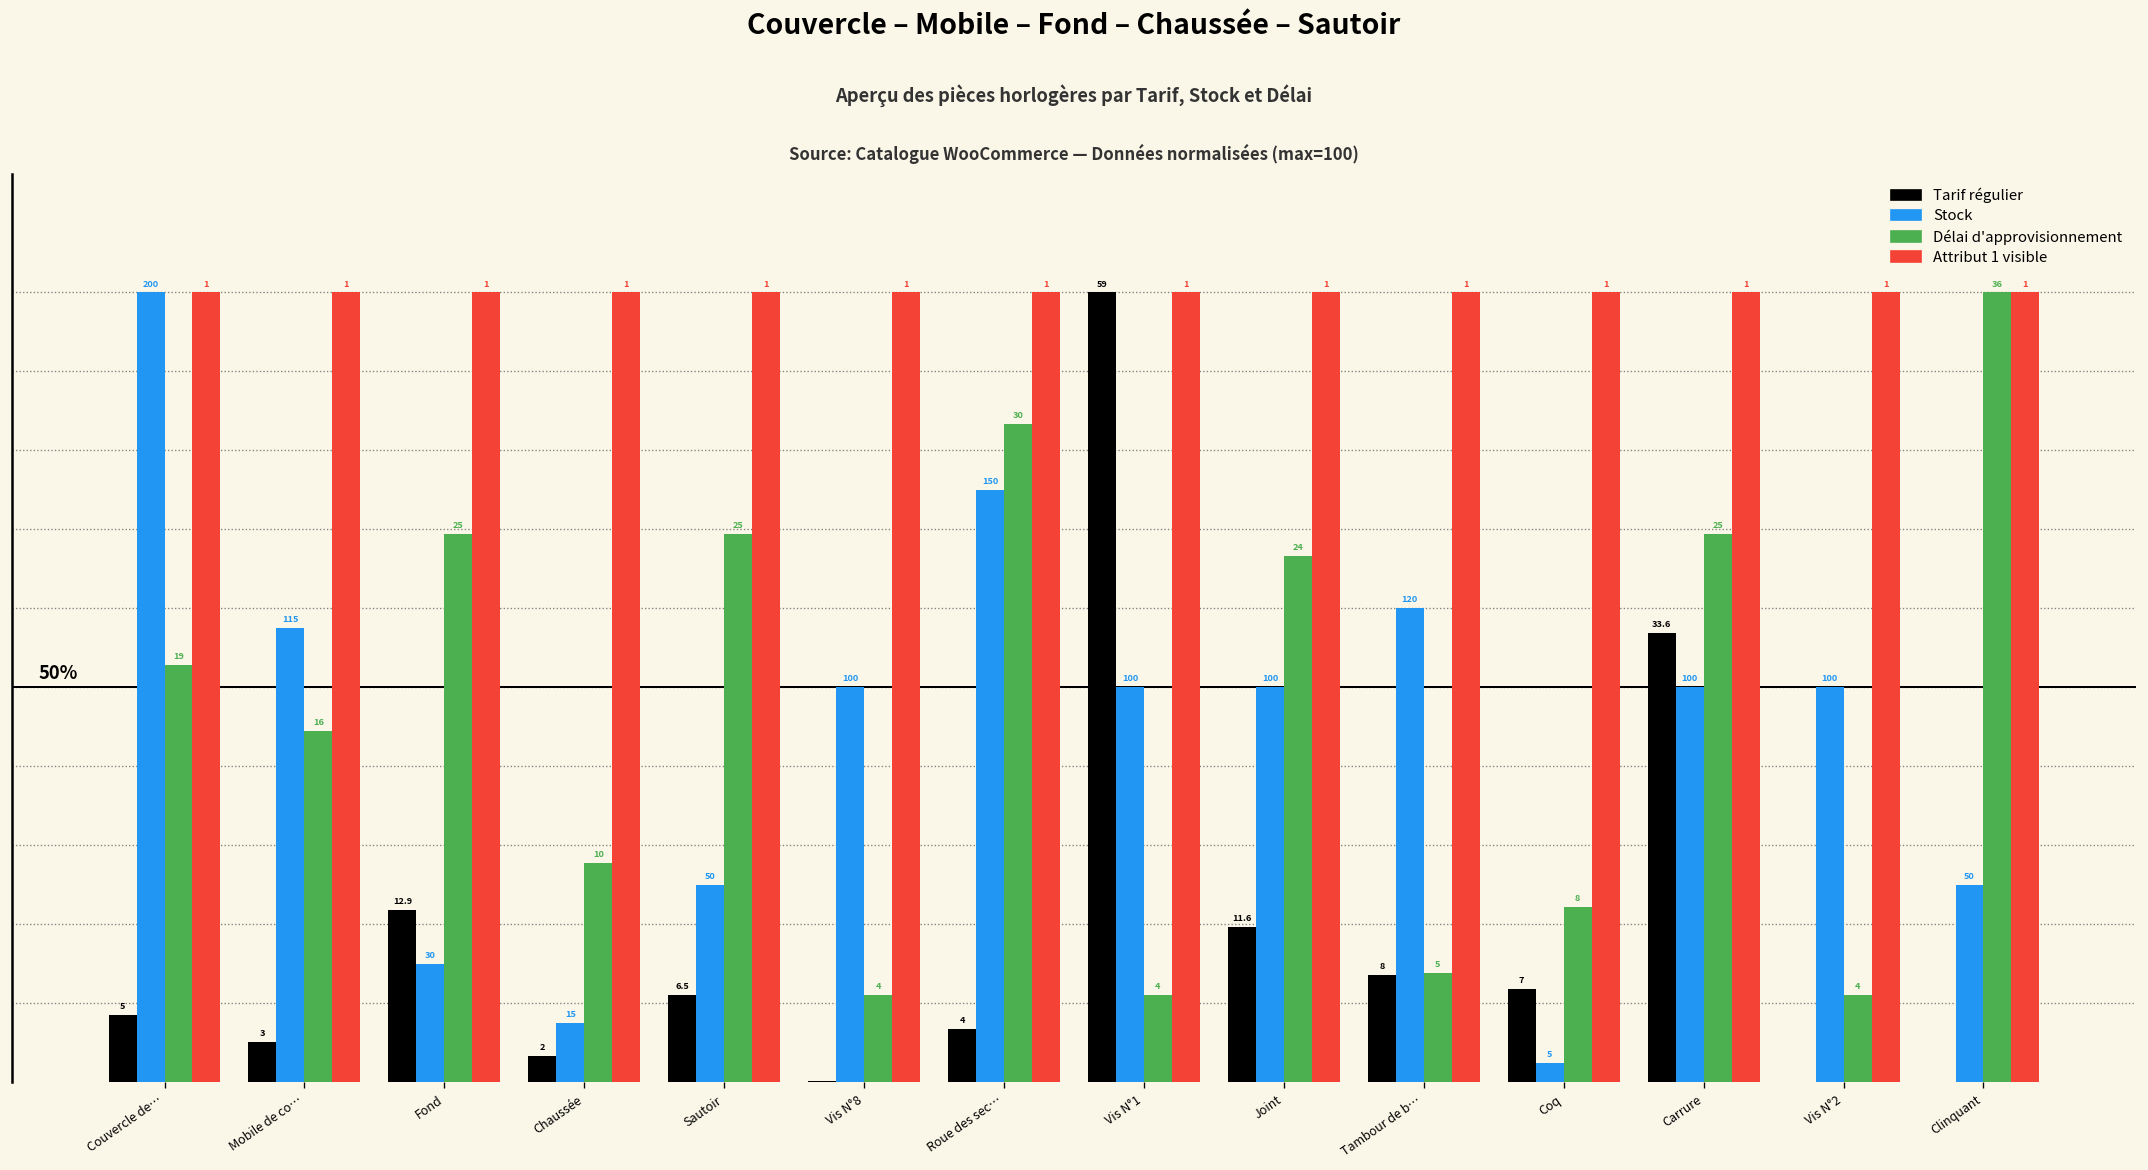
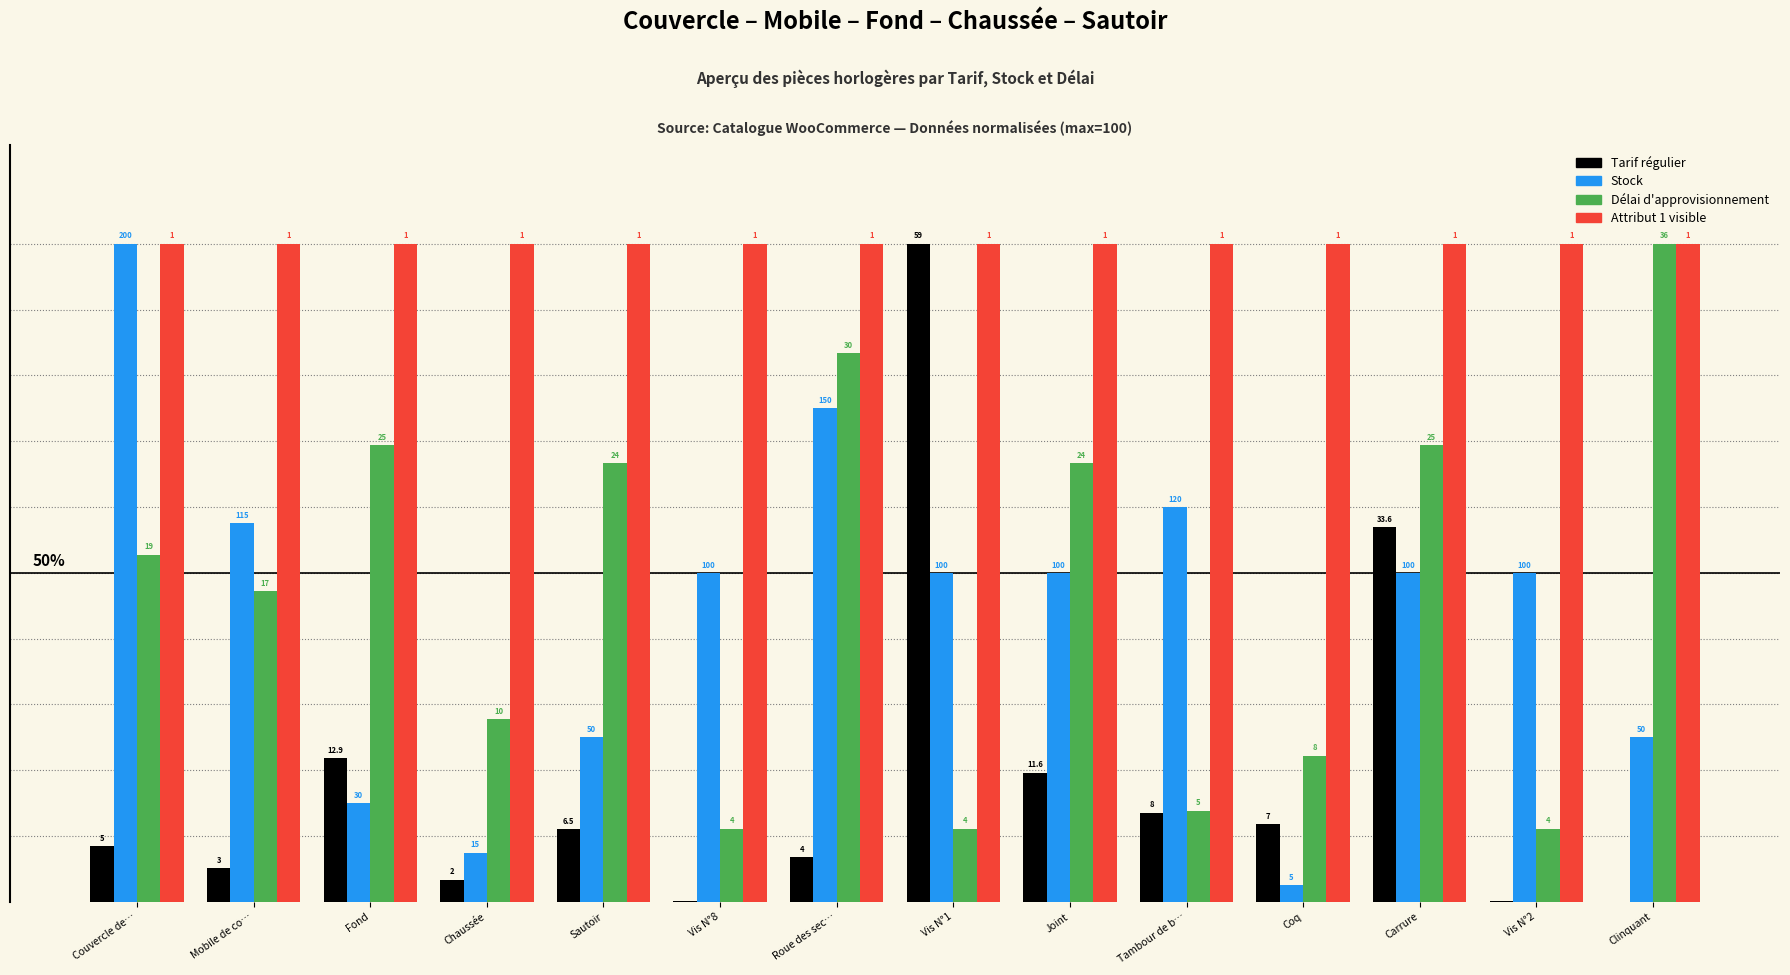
Délai d'approvisionnement, Mobile de co…: 16 -> 17
Délai d'approvisionnement, Sautoir: 25 -> 24
